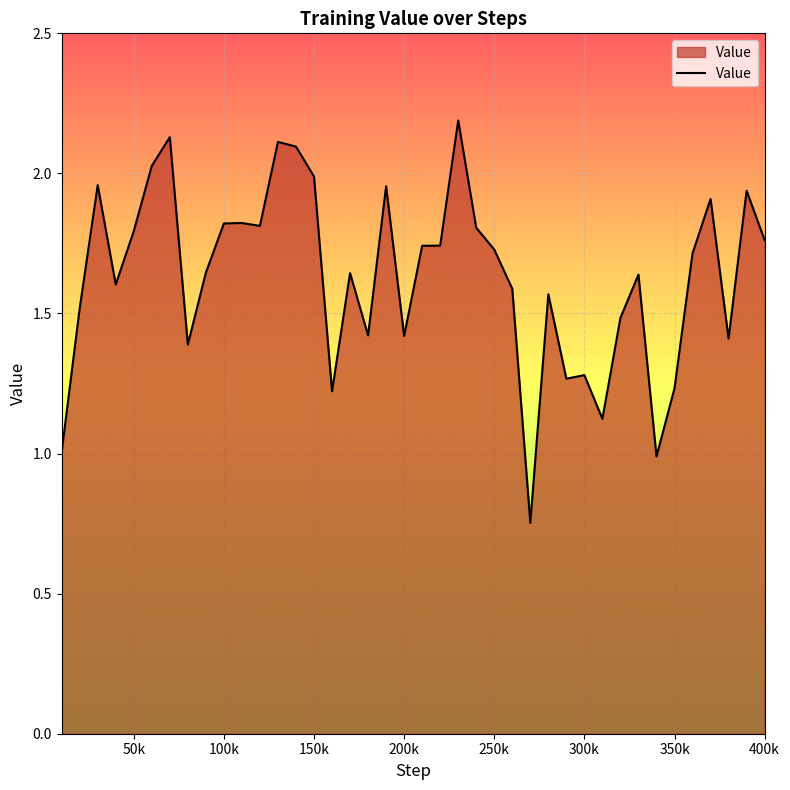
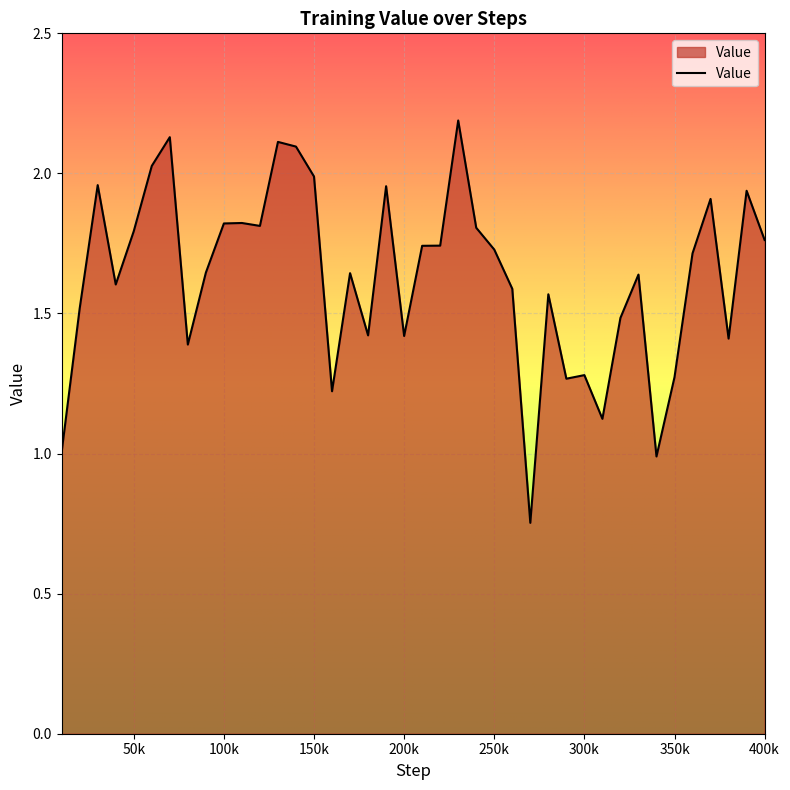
350k: 1.23 -> 1.27
